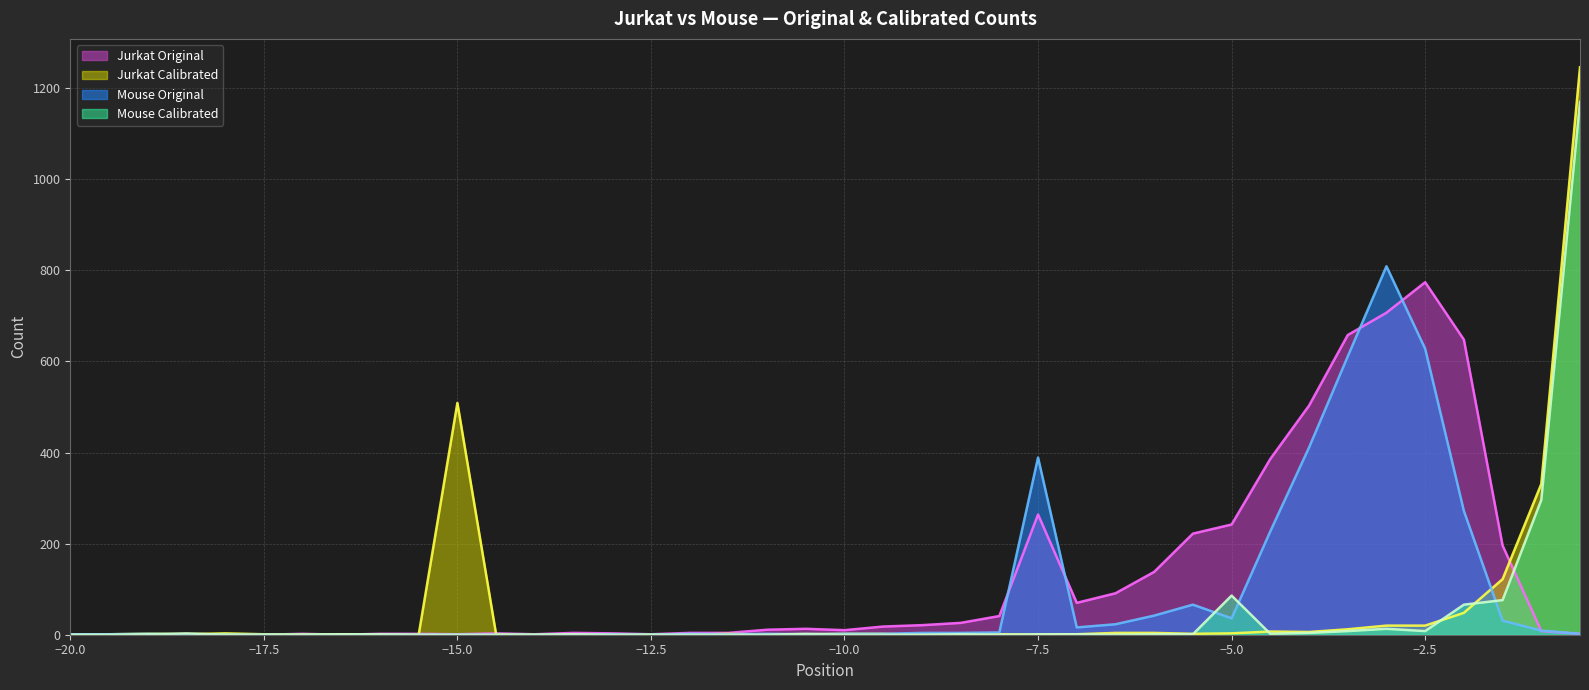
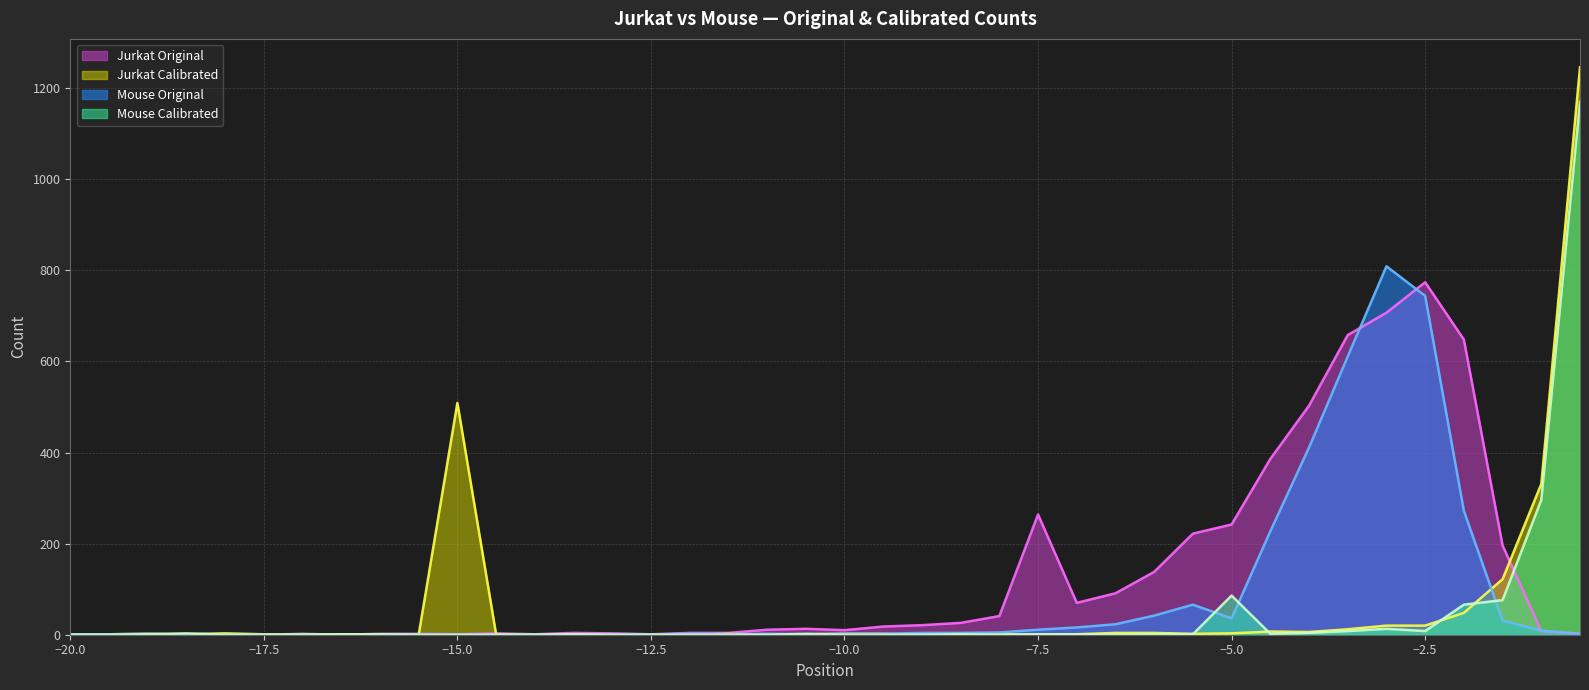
Mouse Original, −7.5: 390 -> 10
Mouse Original, −2.5: 630 -> 740
